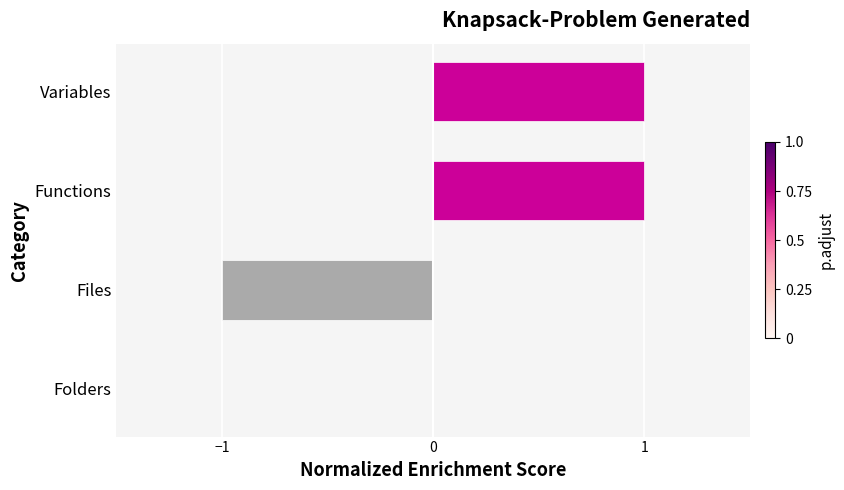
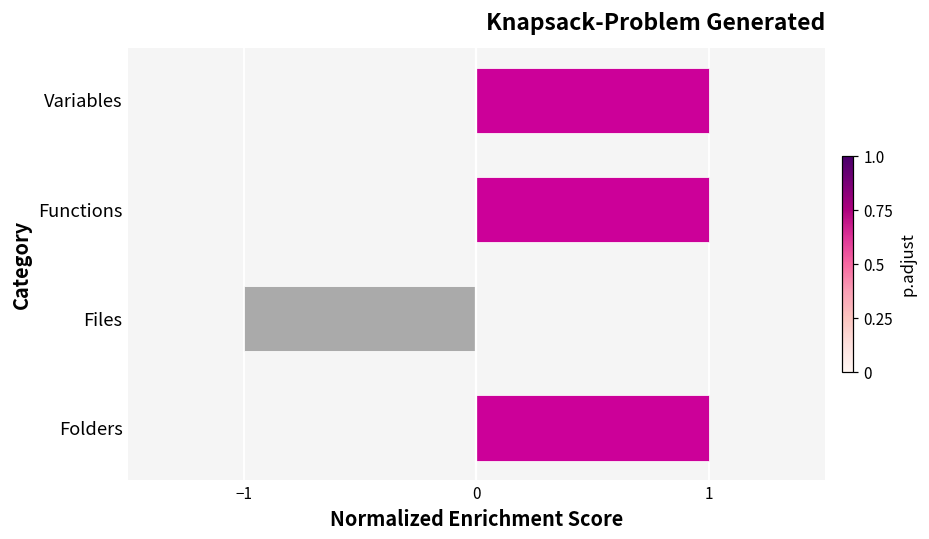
Folders: 0 -> 1
